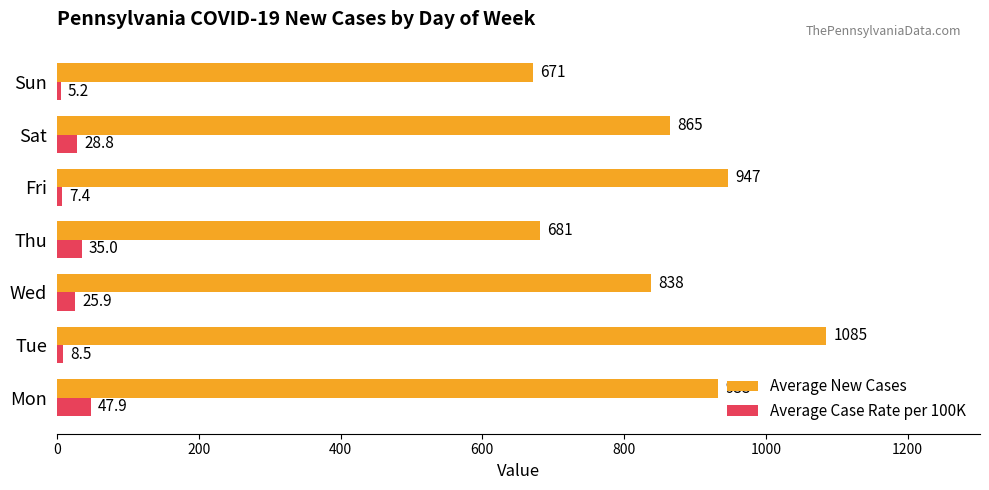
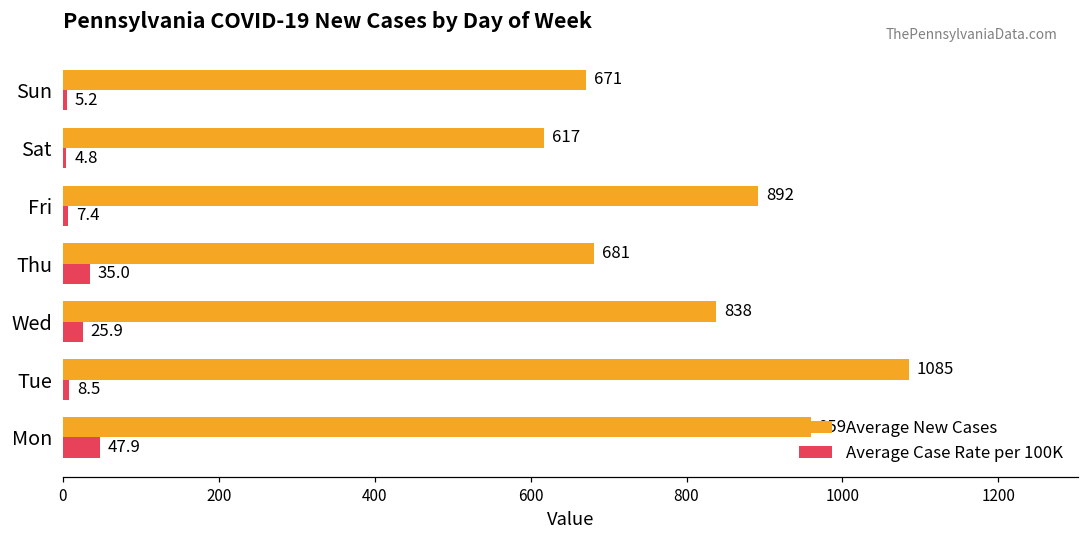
Average New Cases, Sat: 865 -> 617
Average Case Rate per 100K, Sat: 28.8 -> 4.8
Average New Cases, Fri: 947 -> 892
Average New Cases, Mon: 933 -> 959
